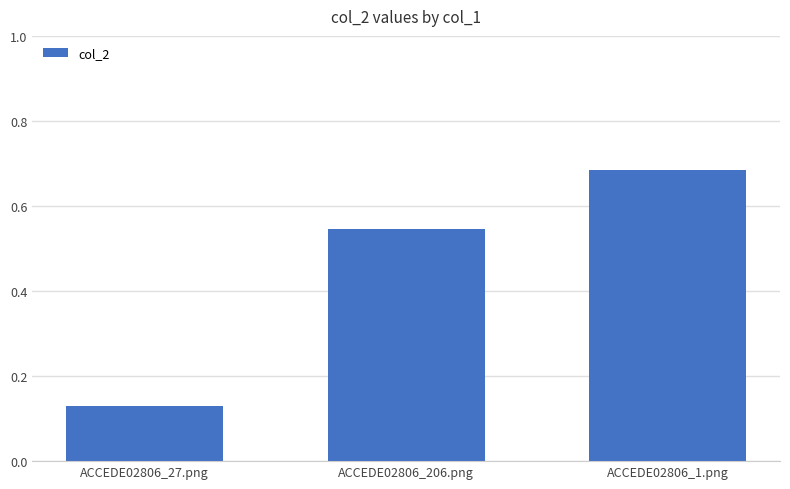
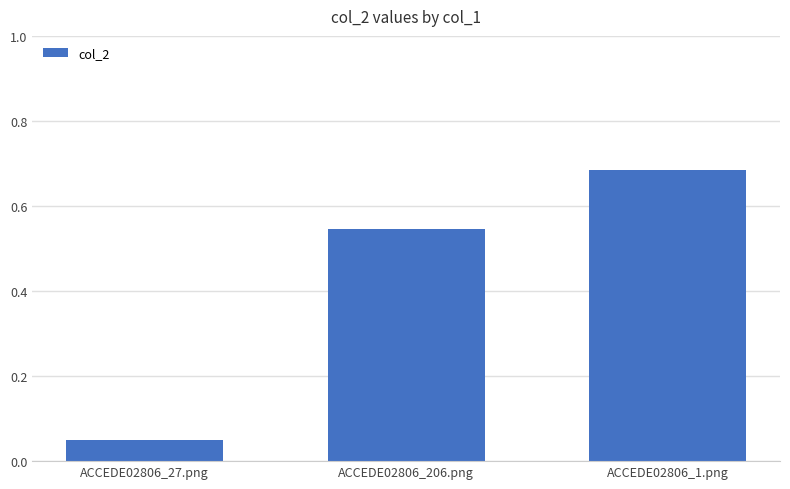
ACCEDE02806_27.png: 0.13 -> 0.05
